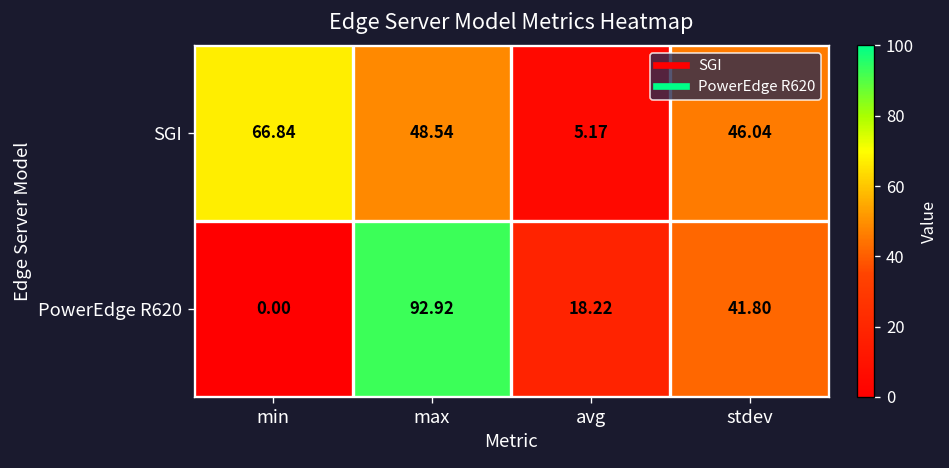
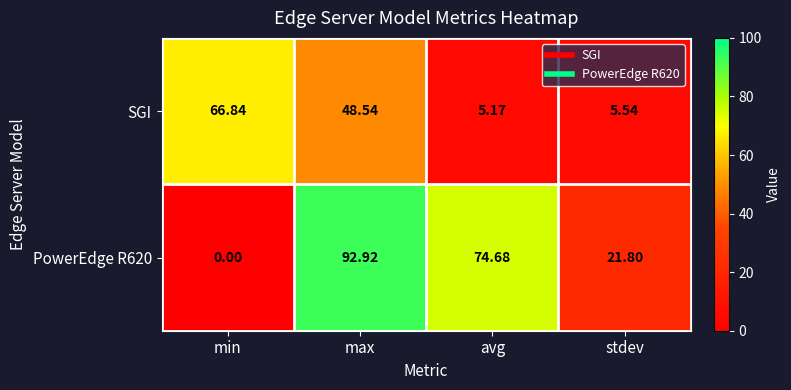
SGI, stdev: 46.04 -> 5.54
PowerEdge R620, avg: 18.22 -> 74.68
PowerEdge R620, stdev: 41.80 -> 21.80
